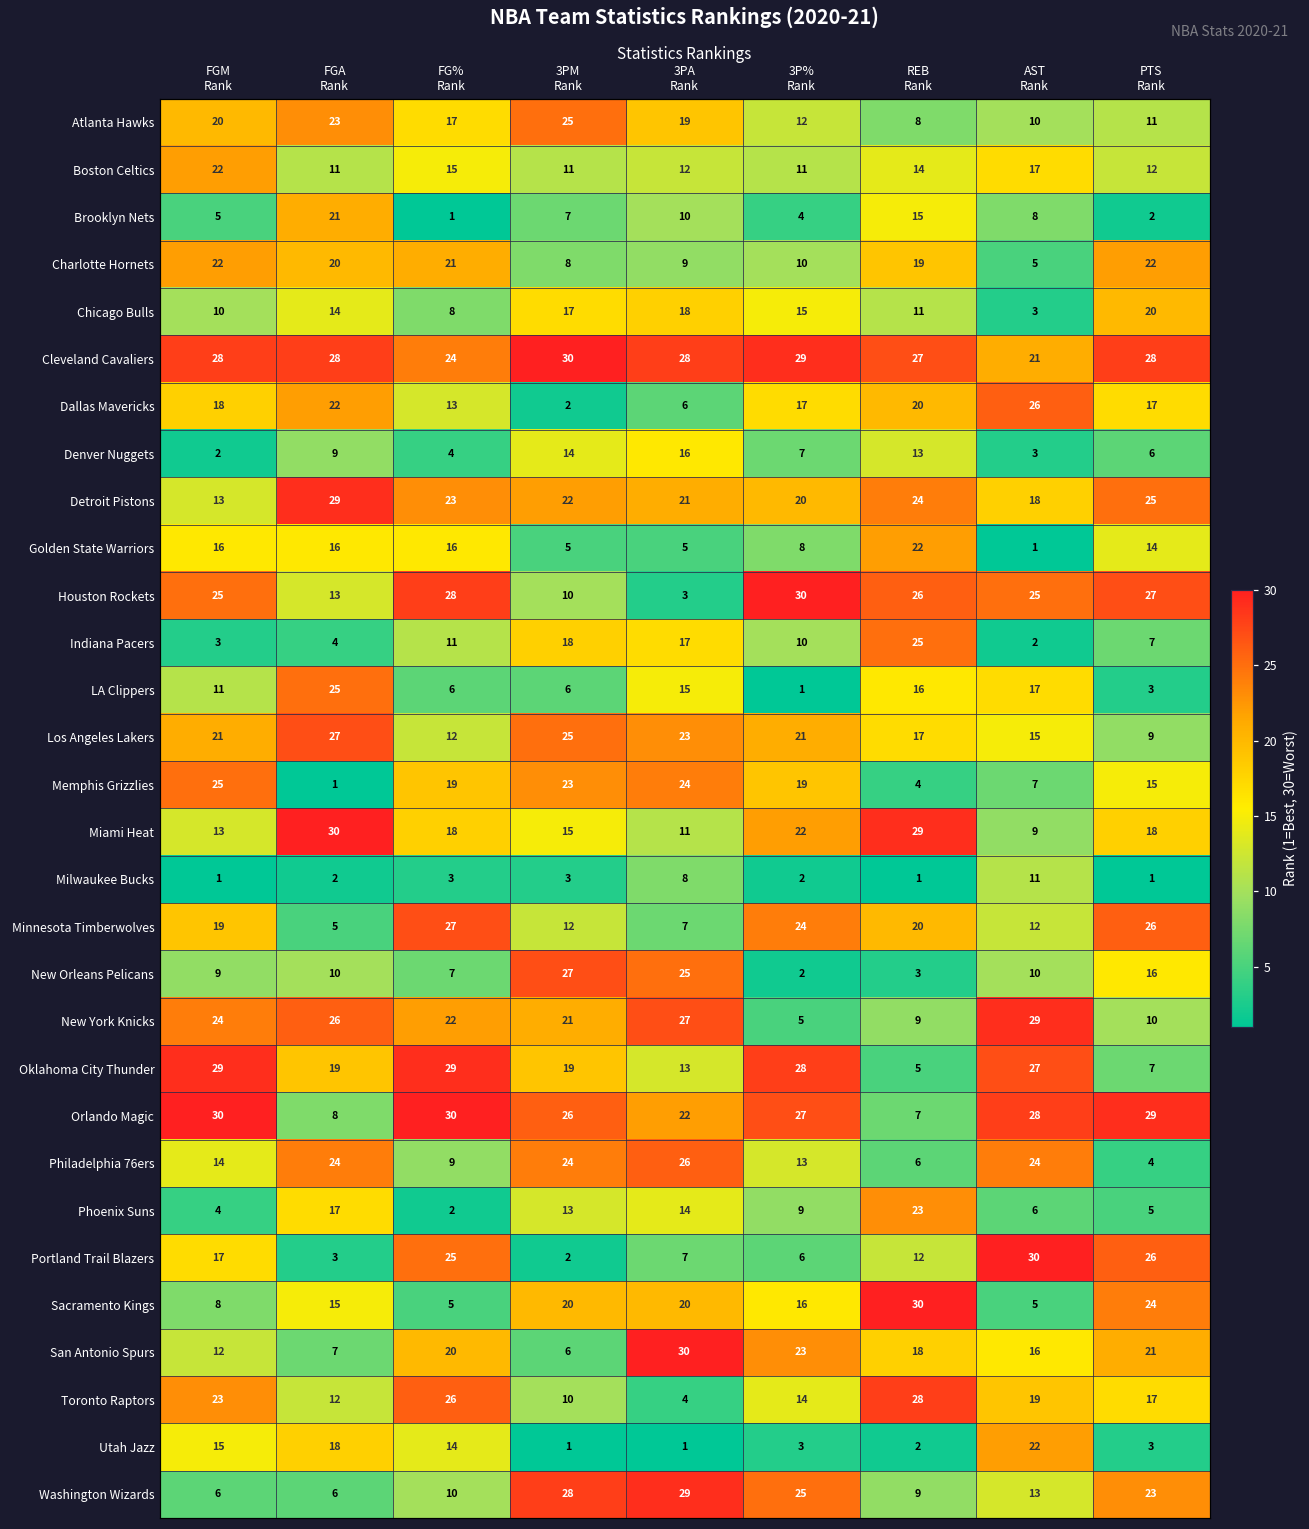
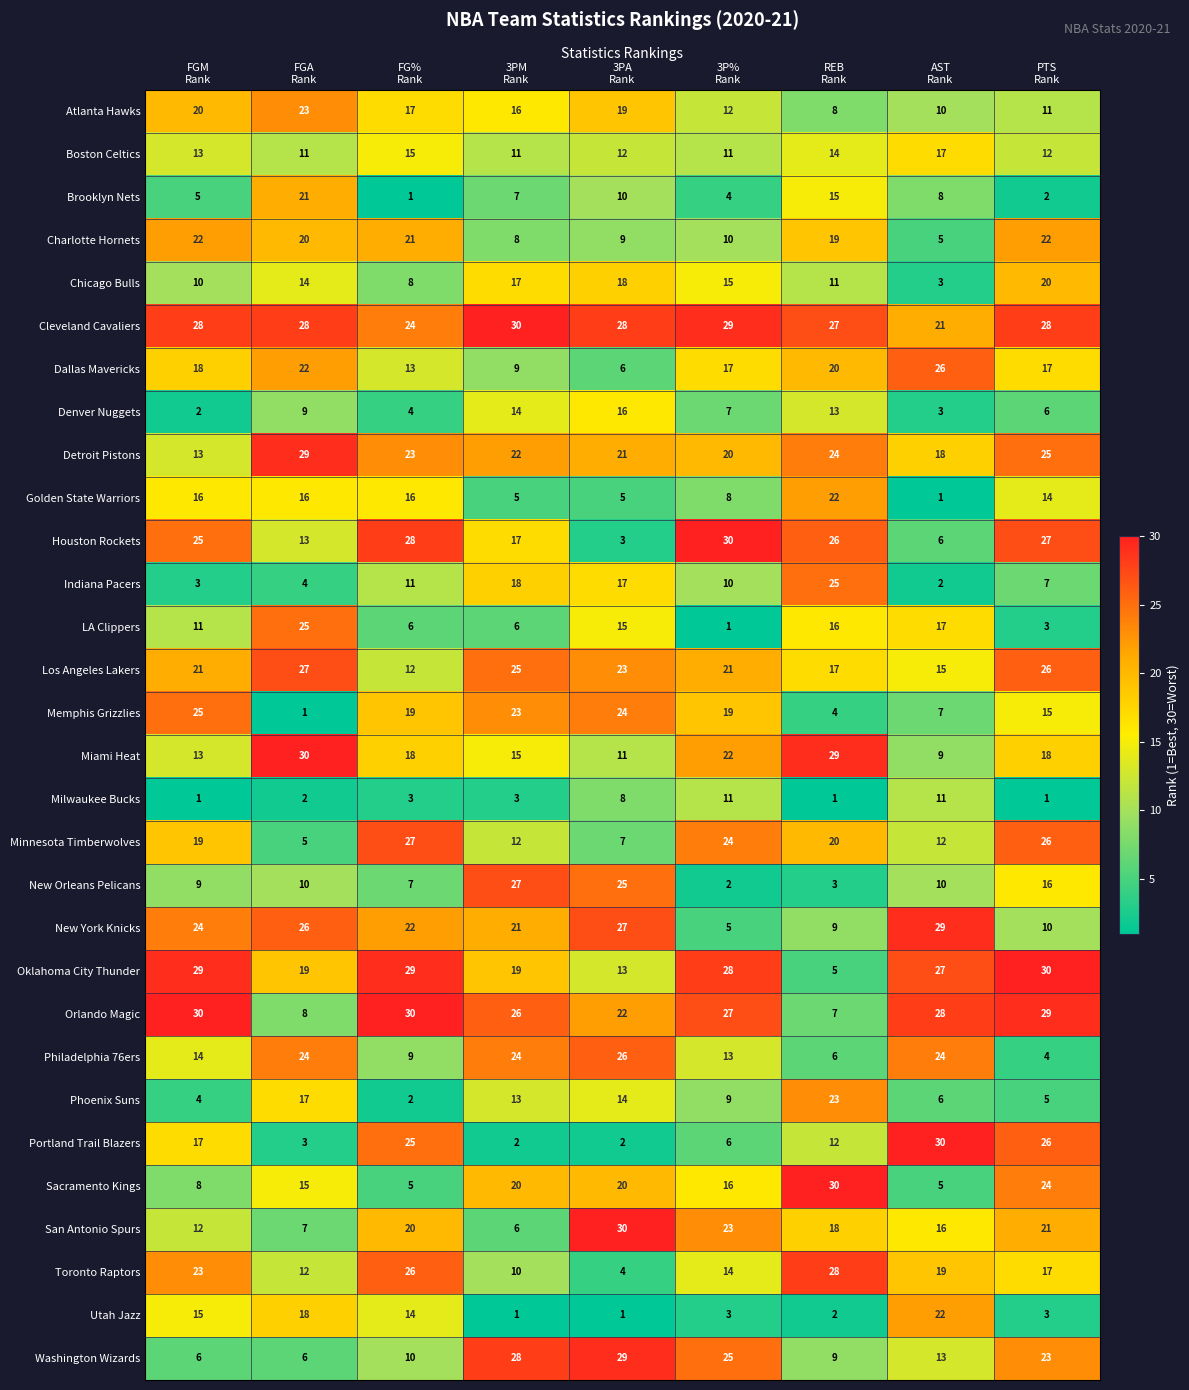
Atlanta Hawks, 3PM Rank: 25 -> 16
Boston Celtics, FGM Rank: 22 -> 13
Dallas Mavericks, 3PM Rank: 2 -> 9
Houston Rockets, 3PM Rank: 10 -> 17
Houston Rockets, AST Rank: 25 -> 6
Los Angeles Lakers, PTS Rank: 9 -> 26
Milwaukee Bucks, 3P% Rank: 2 -> 11
Oklahoma City Thunder, PTS Rank: 7 -> 30
Portland Trail Blazers, 3PA Rank: 7 -> 2
